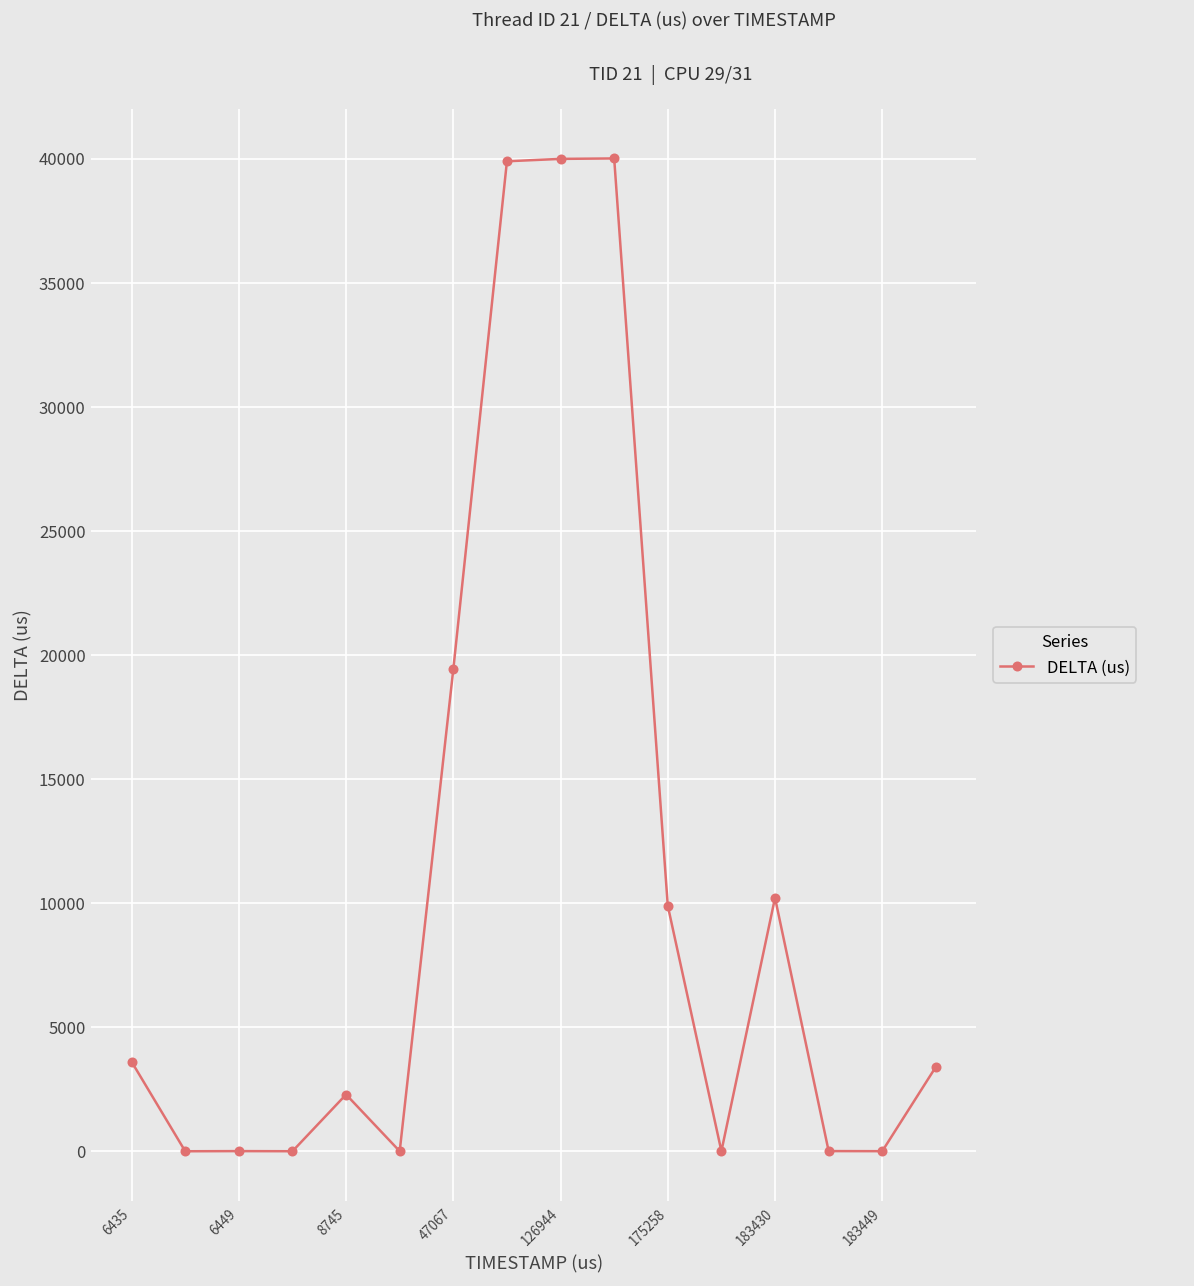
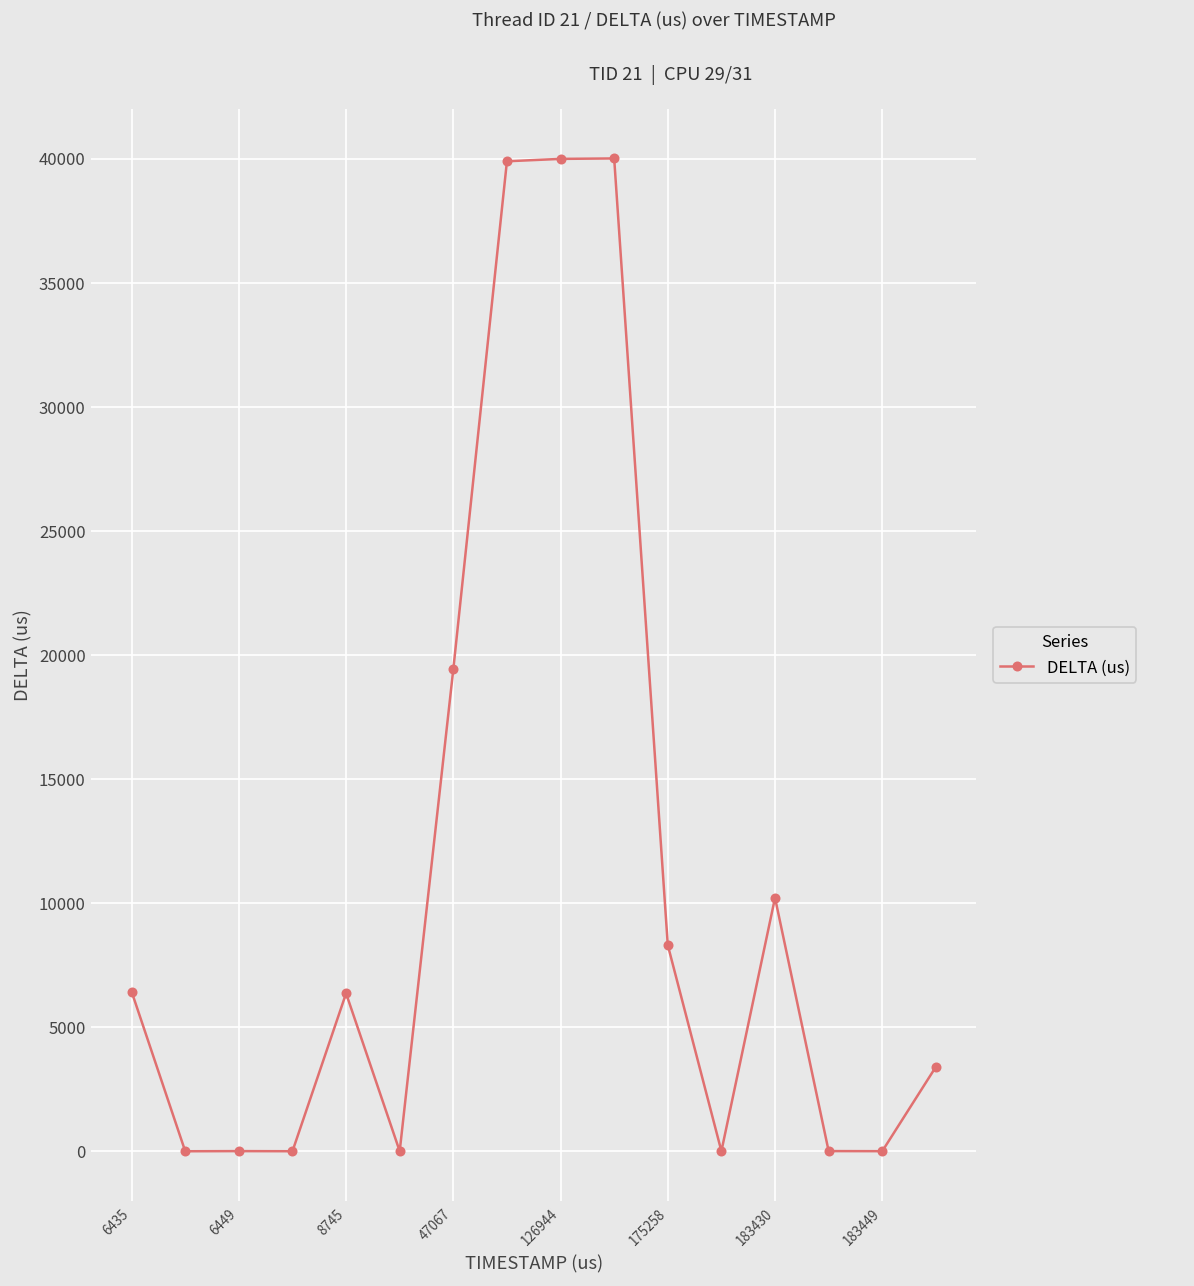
6435: 3600 -> 6400
8745: 2300 -> 6400
175258: 9900 -> 8300
